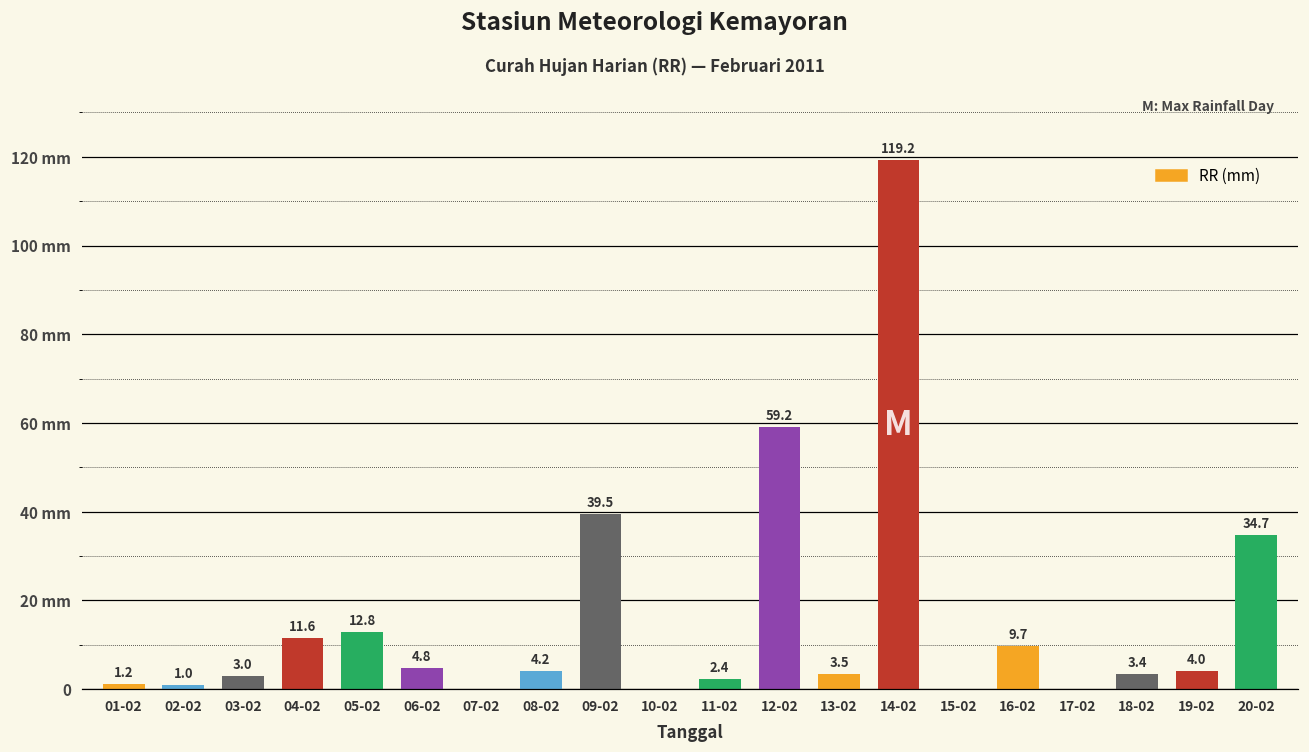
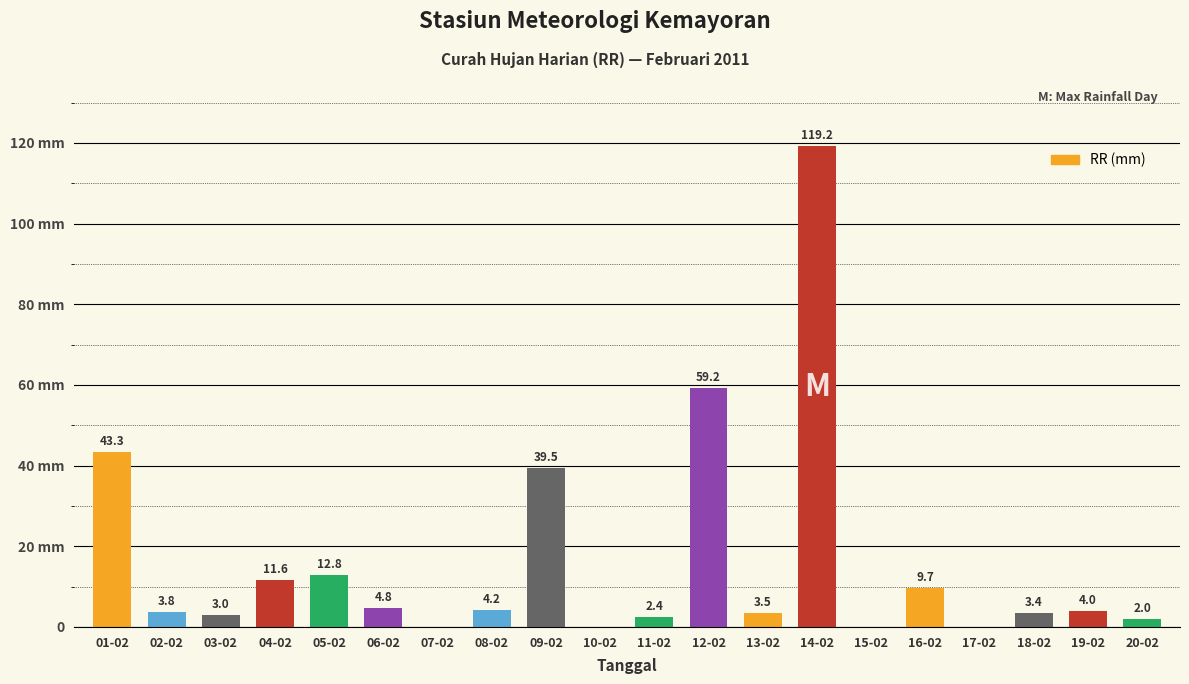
01-02: 1.2 -> 43.3
02-02: 1.0 -> 3.8
20-02: 34.7 -> 2.0
